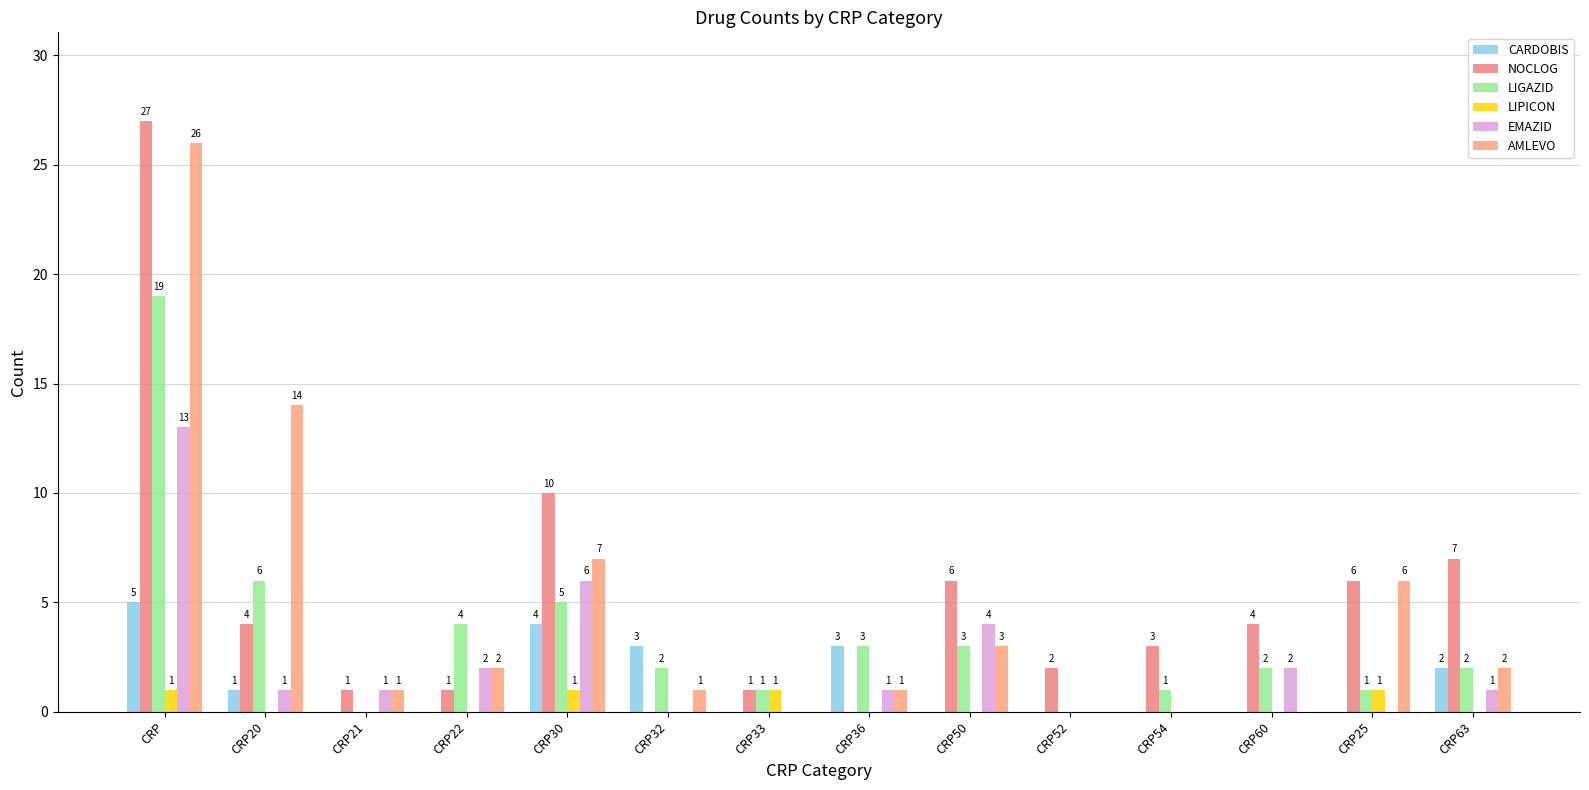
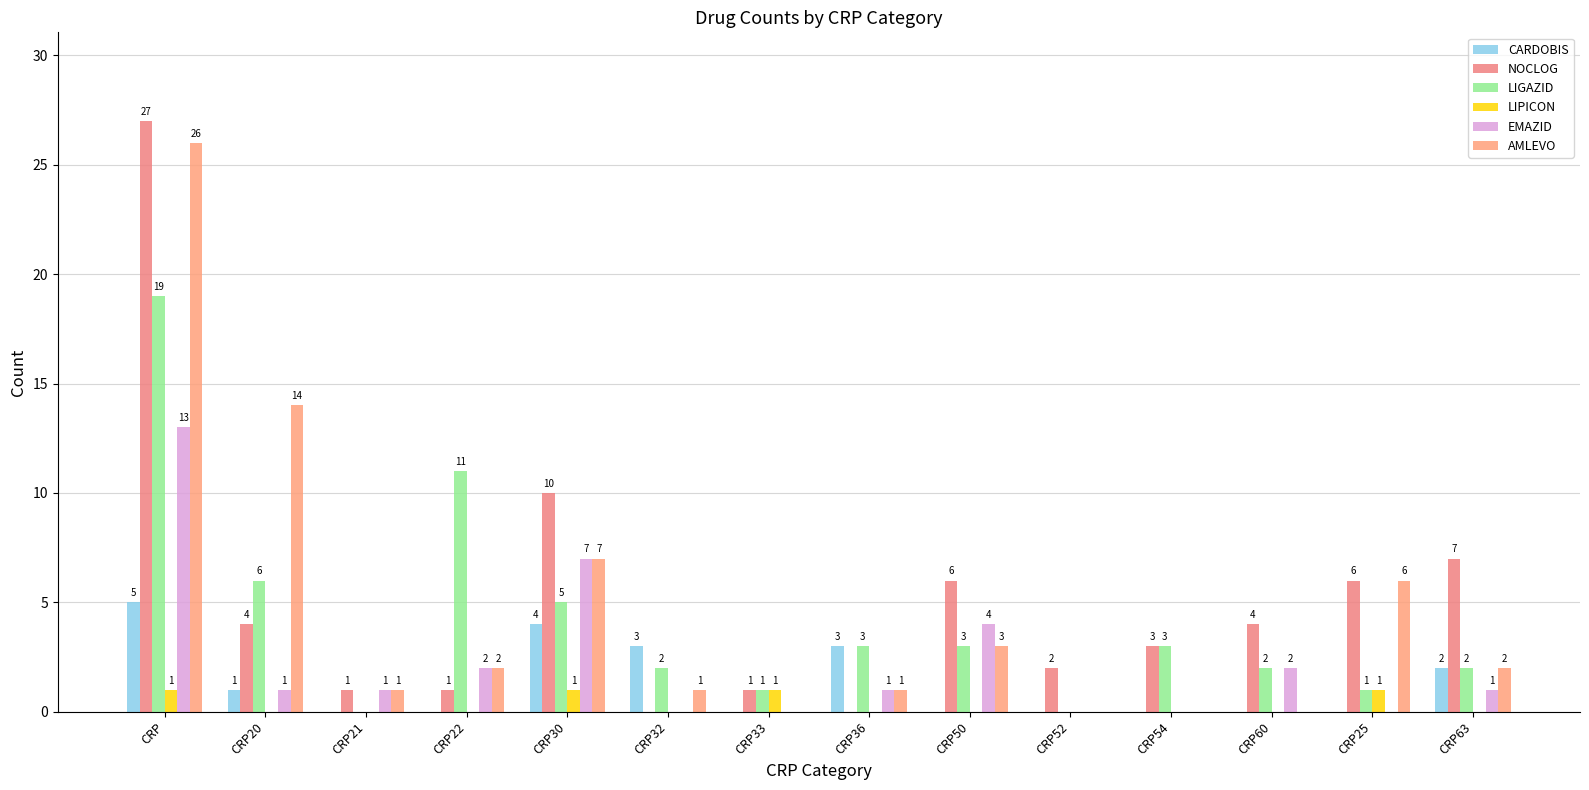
LIGAZID, CRP22: 4 -> 11
EMAZID, CRP30: 6 -> 7
LIGAZID, CRP54: 1 -> 3
